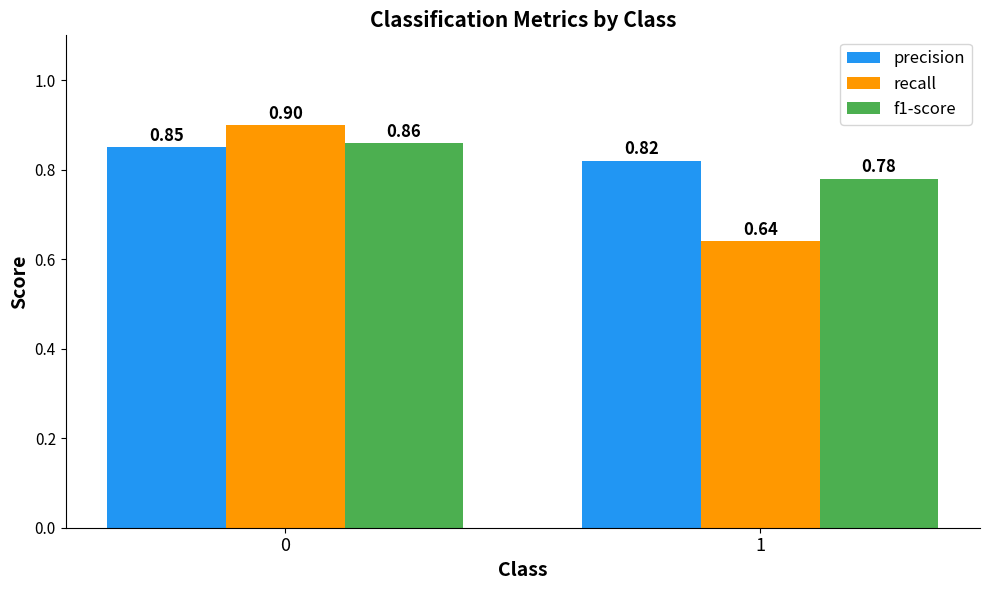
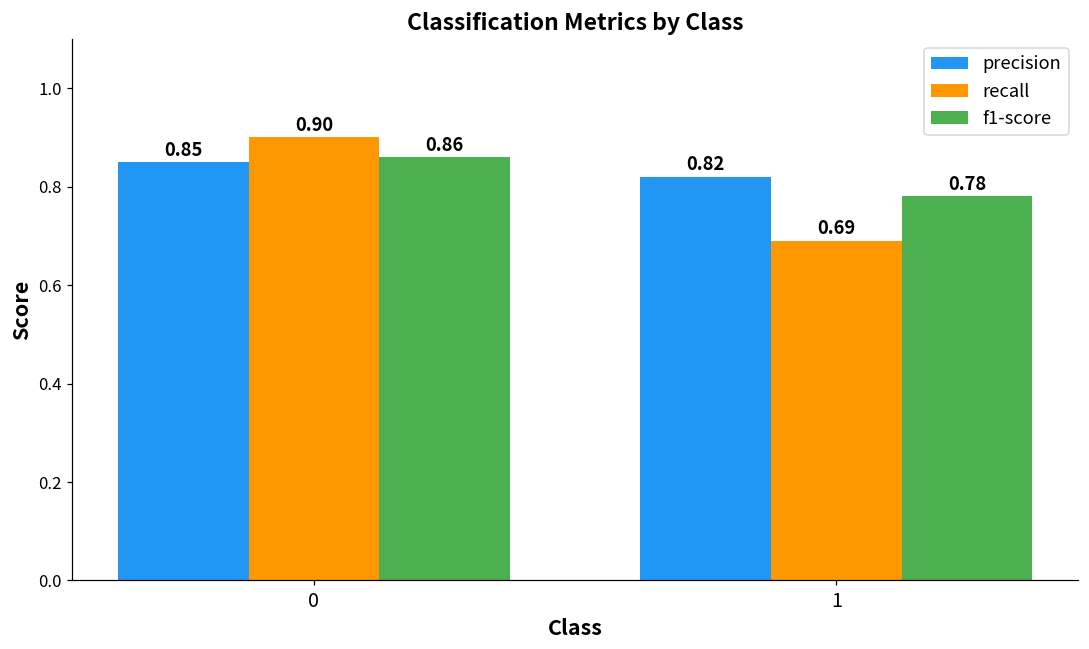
recall, 1: 0.64 -> 0.69
